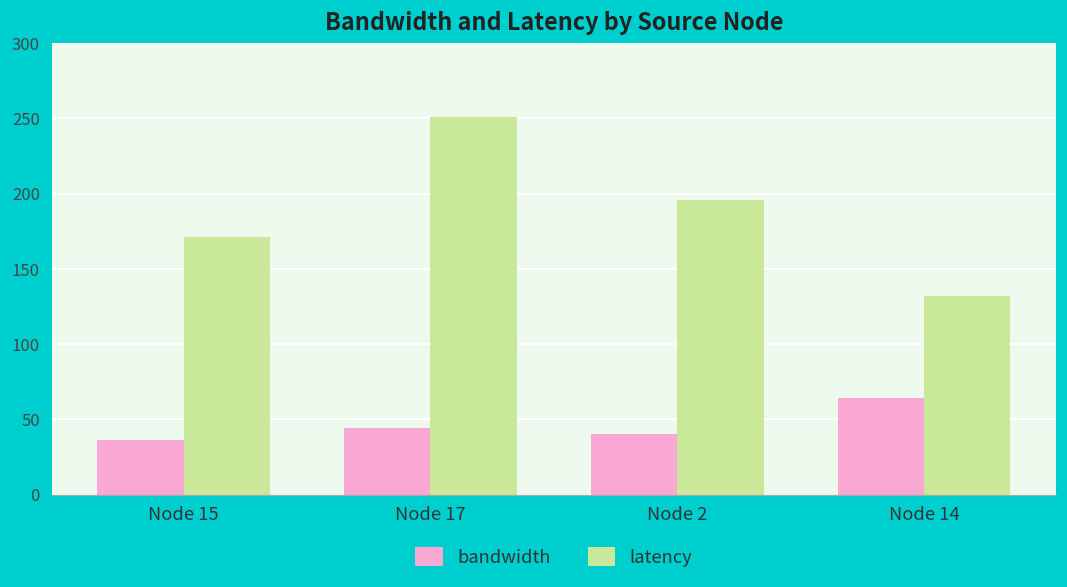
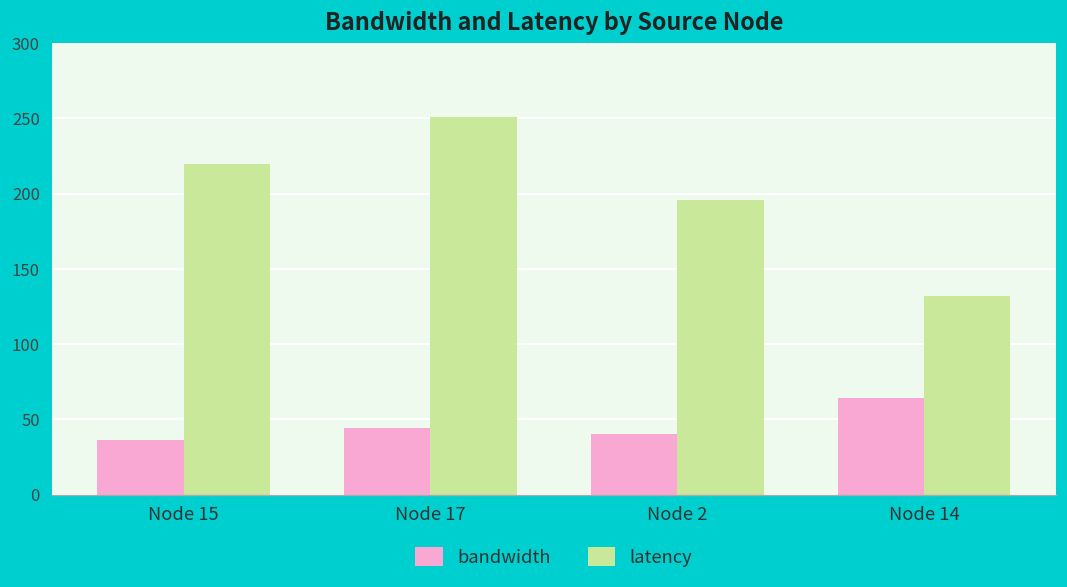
latency, Node 15: 171 -> 220
